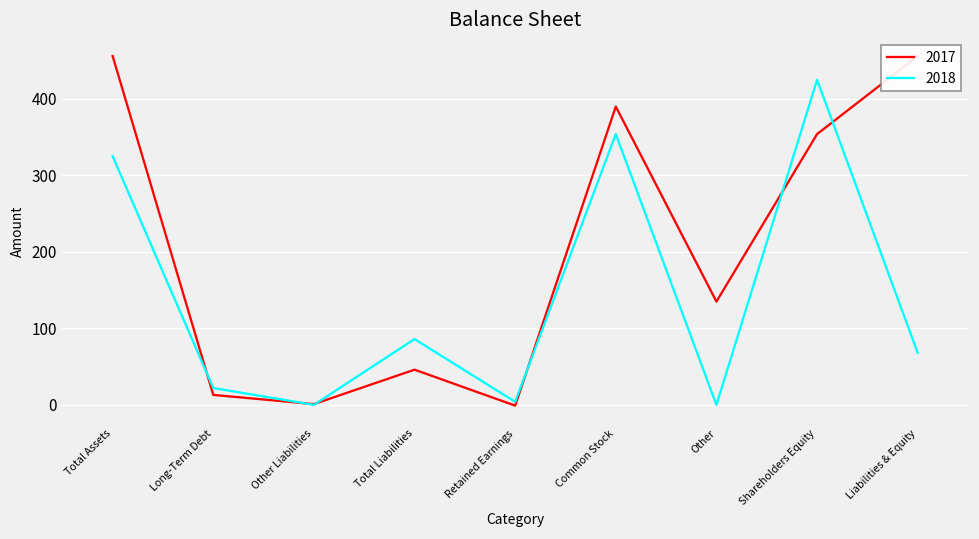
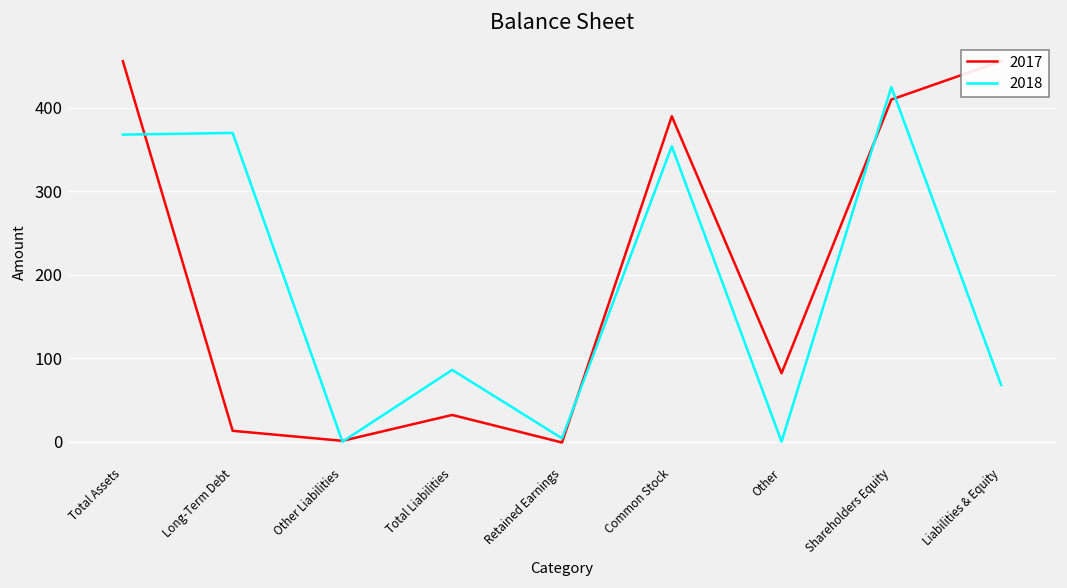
2018, Total Assets: 330 -> 370
2018, Long-Term Debt: 20 -> 370
2017, Total Liabilities: 50 -> 30
2017, Other: 140 -> 80
2017, Shareholders Equity: 350 -> 410
